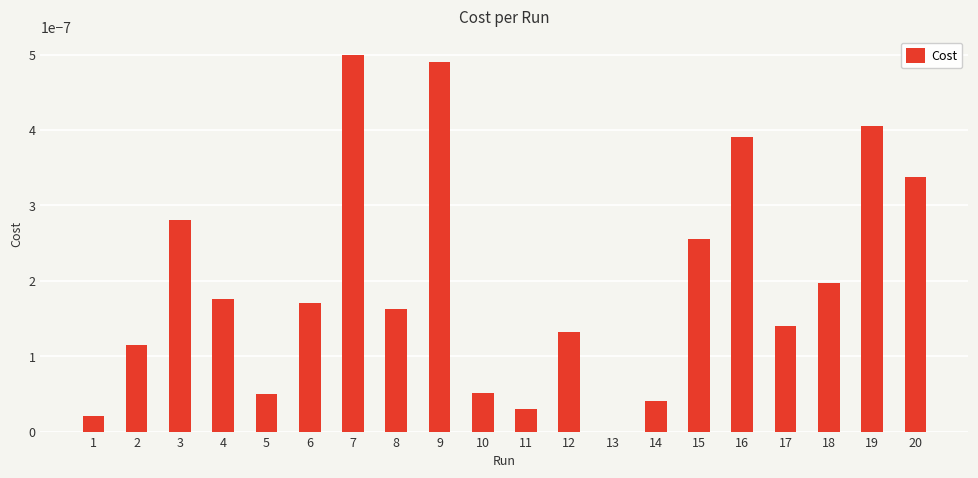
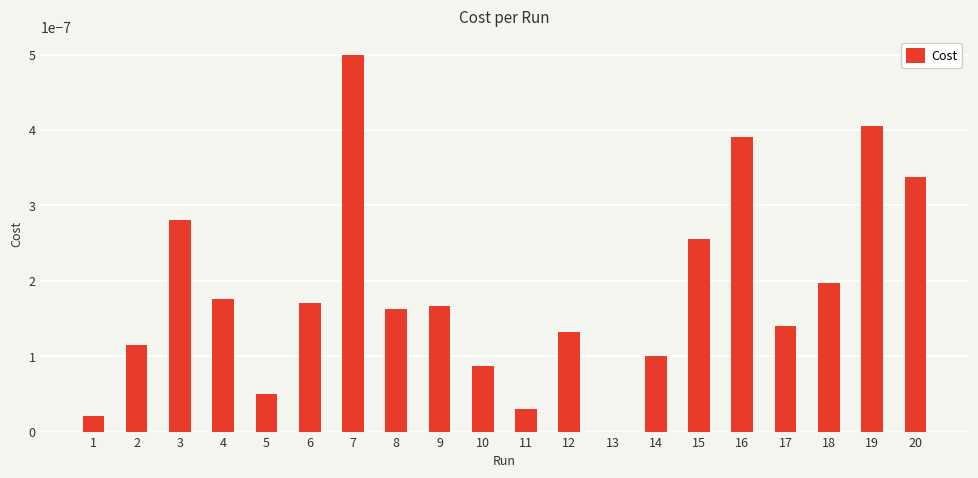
9: 0.00000049 -> 0.00000017
10: 0.00000005 -> 0.00000009
14: 0.00000004 -> 0.00000010
